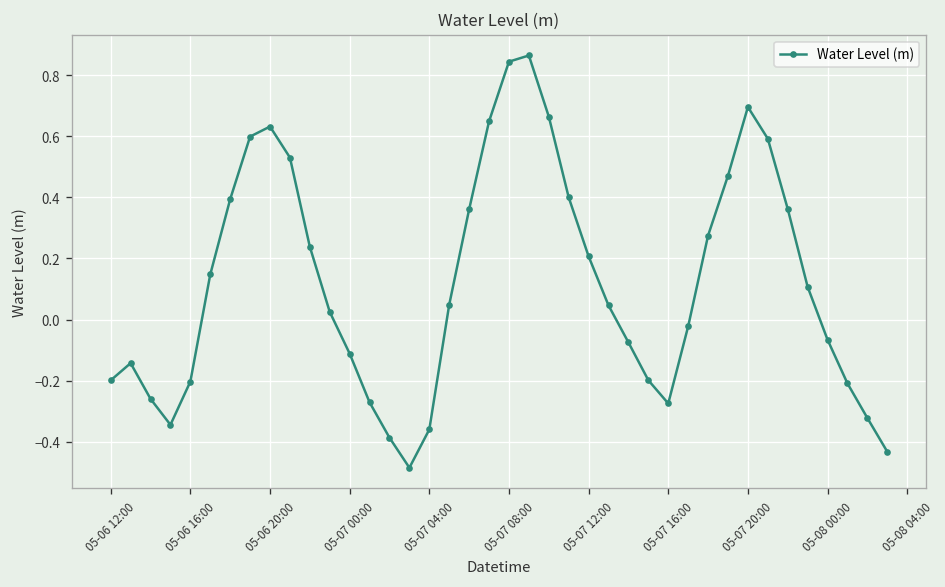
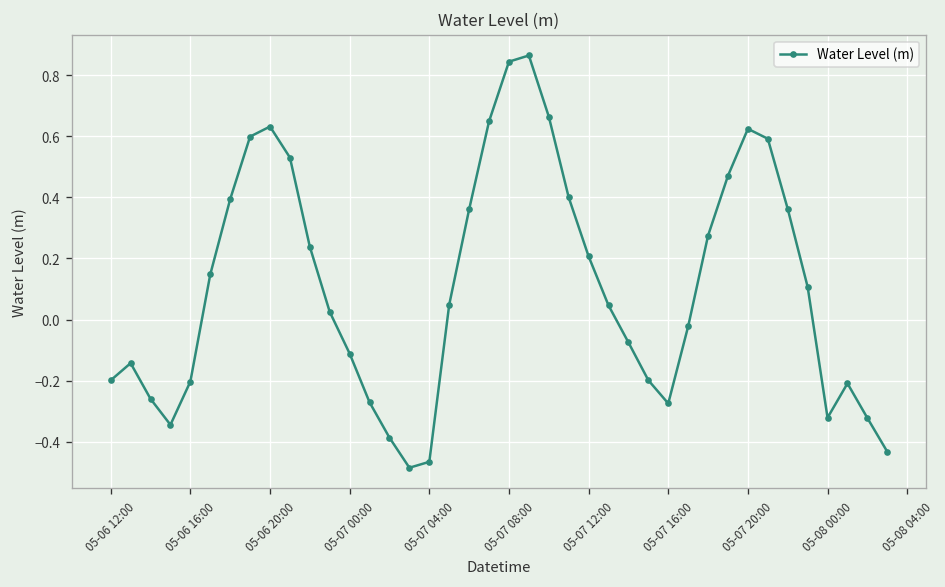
05-07 04:00: -0.36 -> -0.47
05-07 20:00: 0.70 -> 0.62
05-08 00:00: -0.07 -> -0.32
